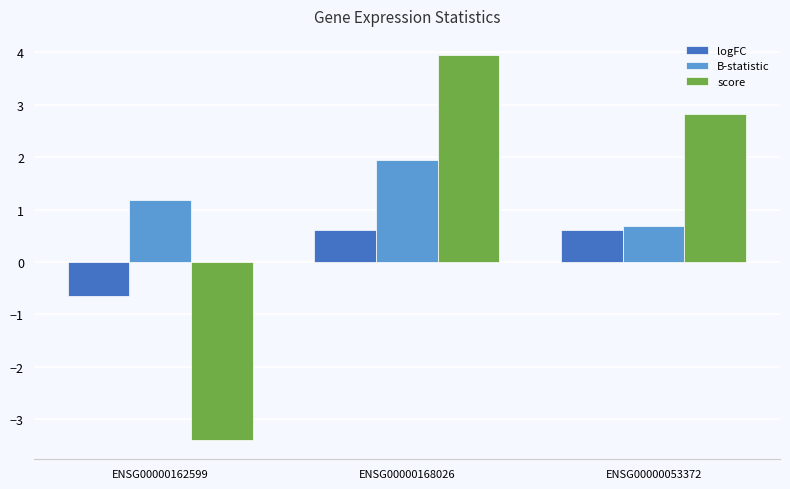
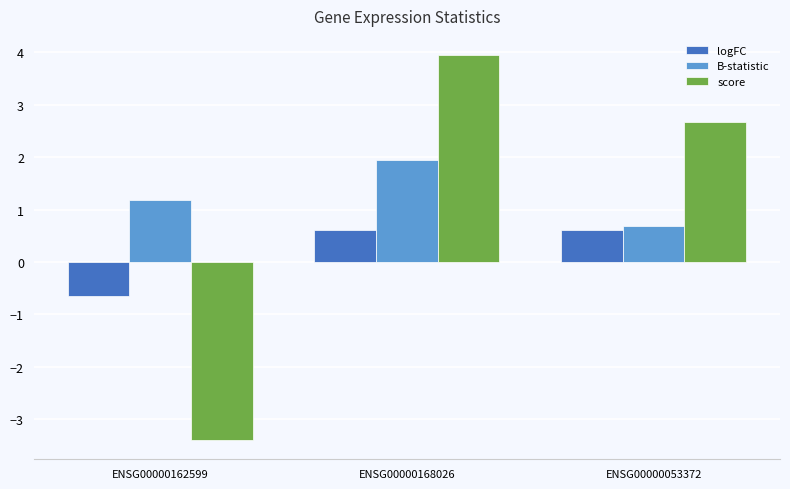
score, ENSG00000053372: 2.8 -> 2.7
